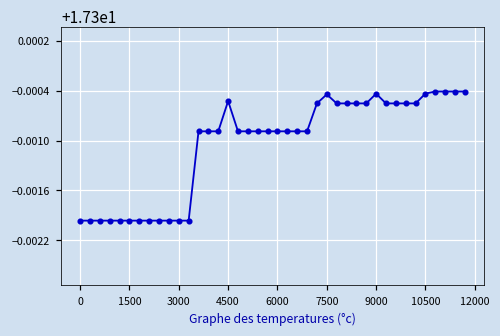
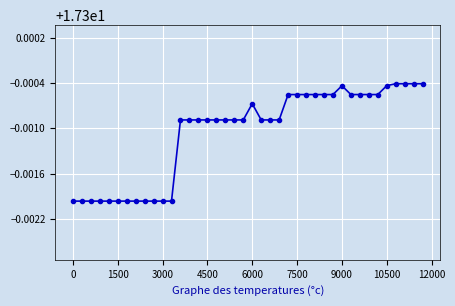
4500: 17.2995 -> 17.2991
6000: 17.2991 -> 17.2993
7500: 17.2996 -> 17.2994
